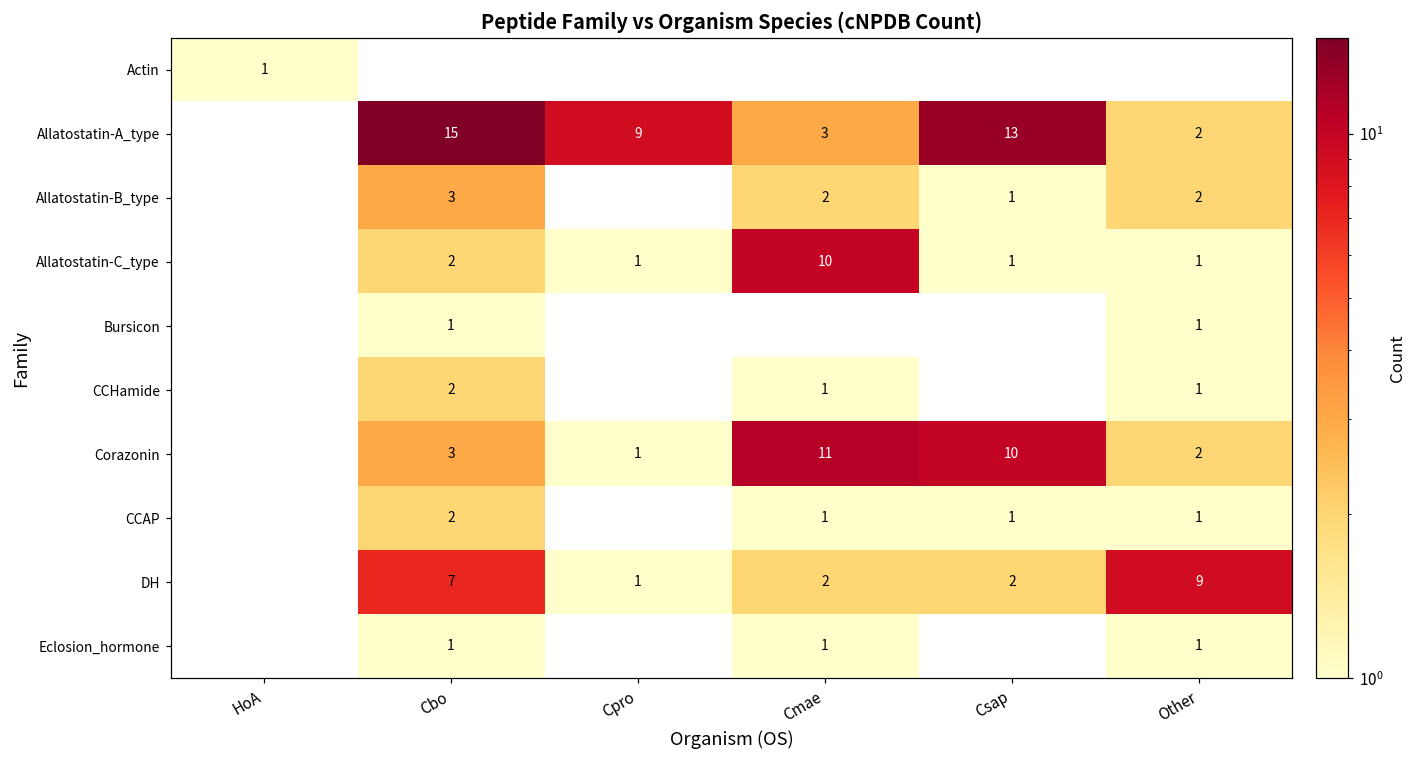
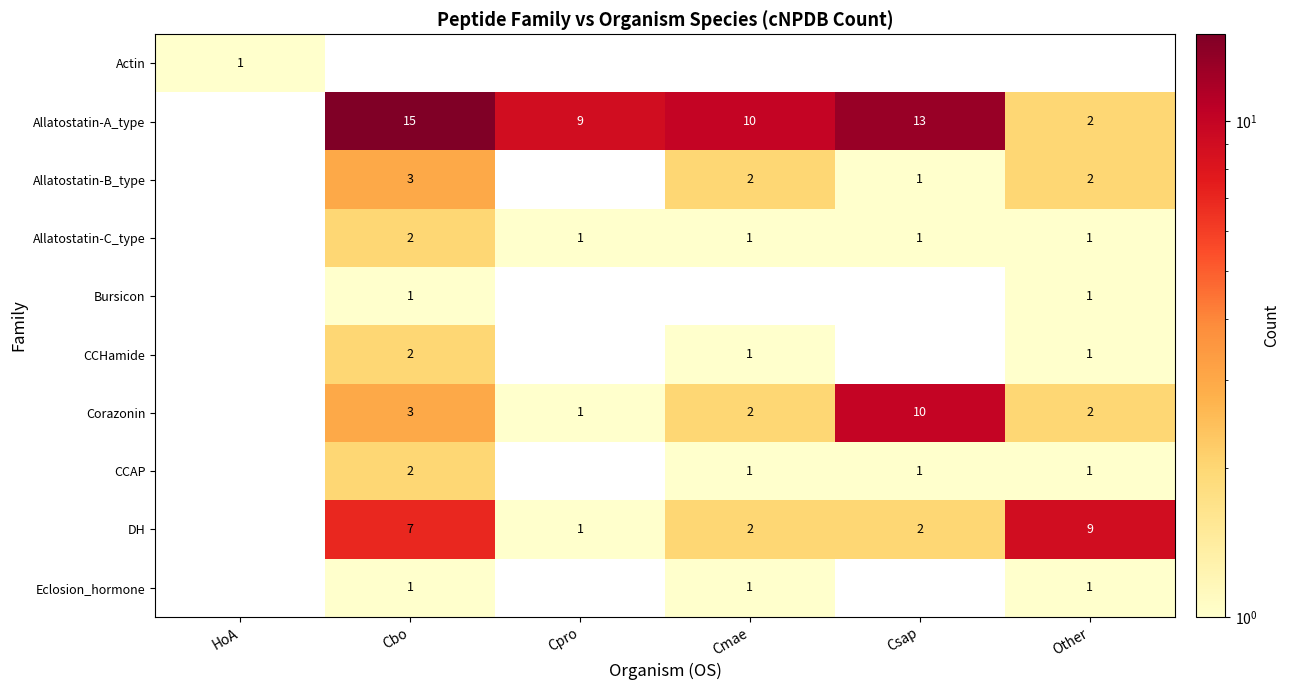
Allatostatin-A_type, Cmae: 3 -> 10
Allatostatin-C_type, Cmae: 10 -> 1
Corazonin, Cmae: 11 -> 2
